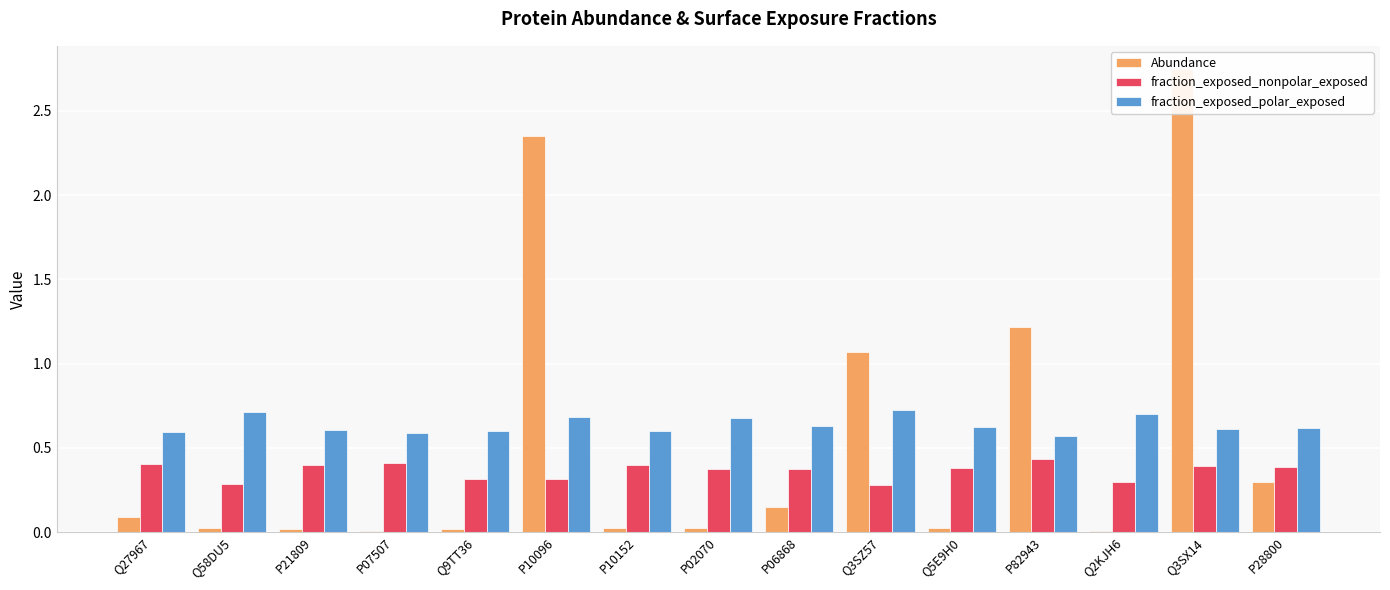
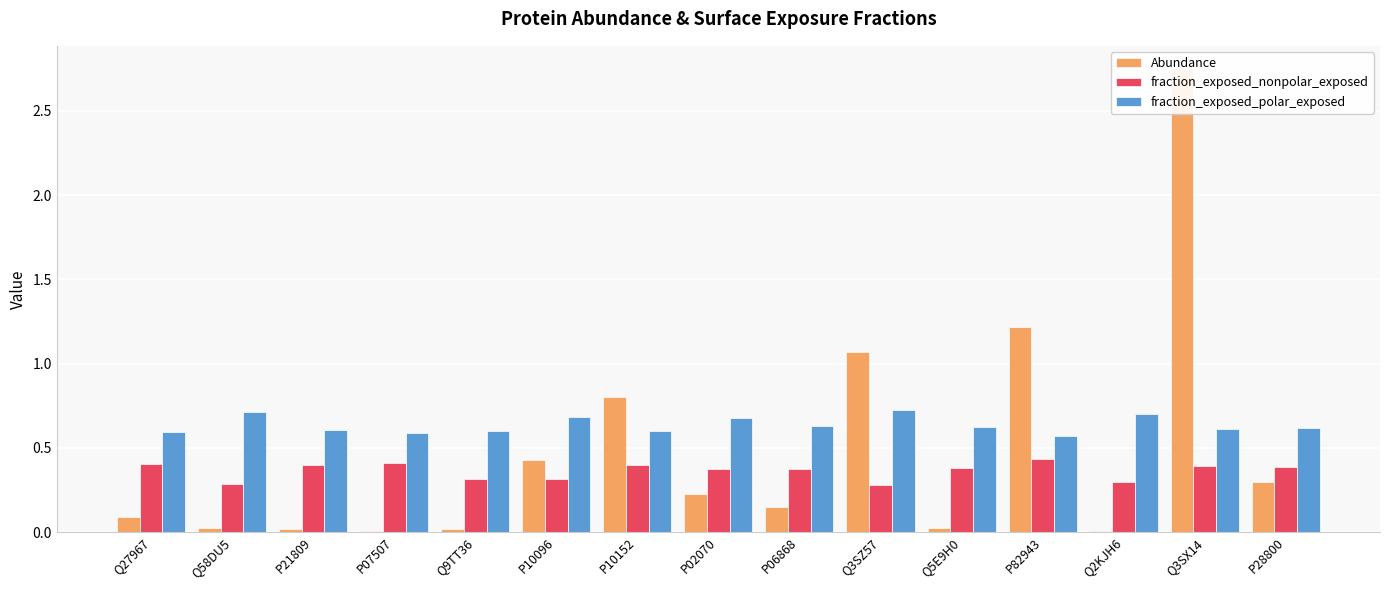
Abundance, P10096: 2.35 -> 0.43
Abundance, P10152: 0.03 -> 0.80
Abundance, P02070: 0.02 -> 0.23
